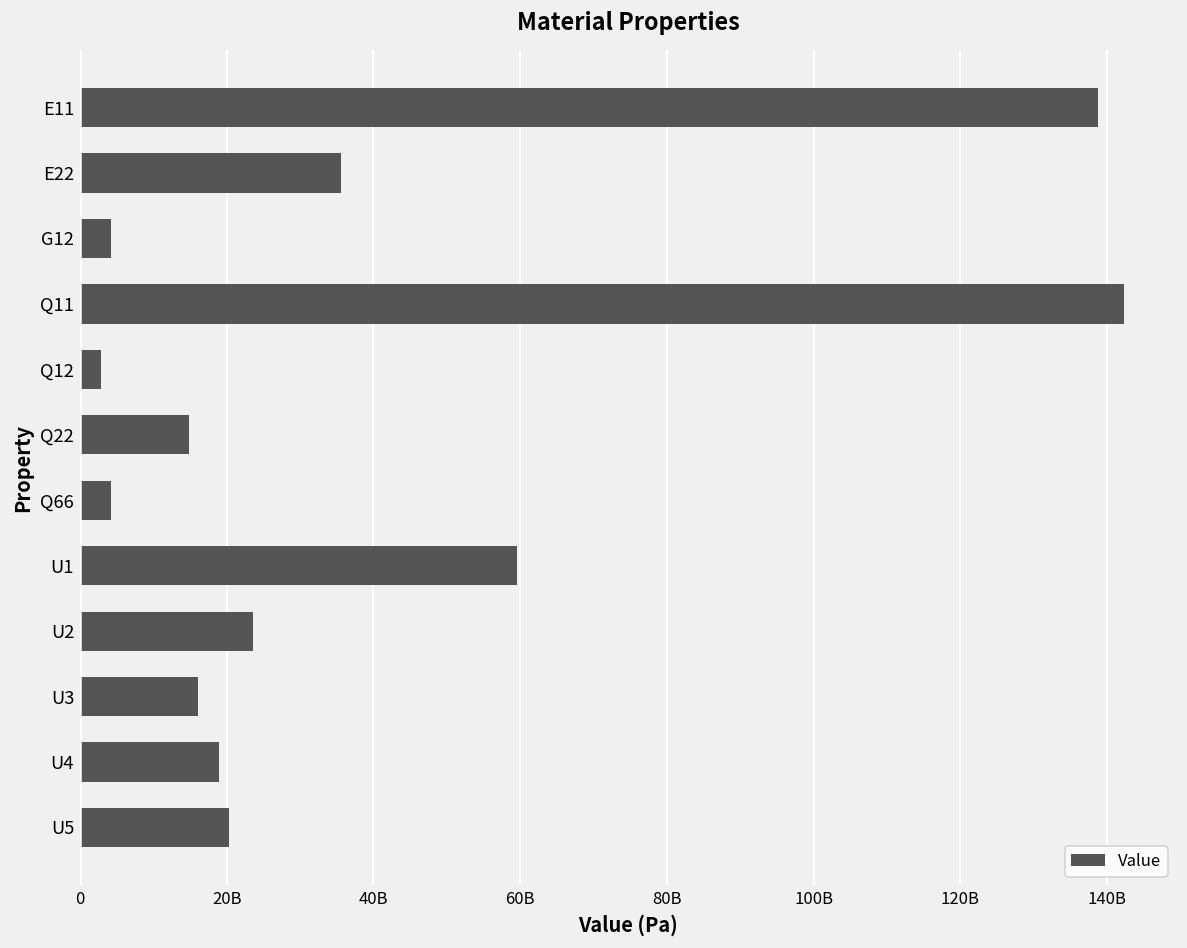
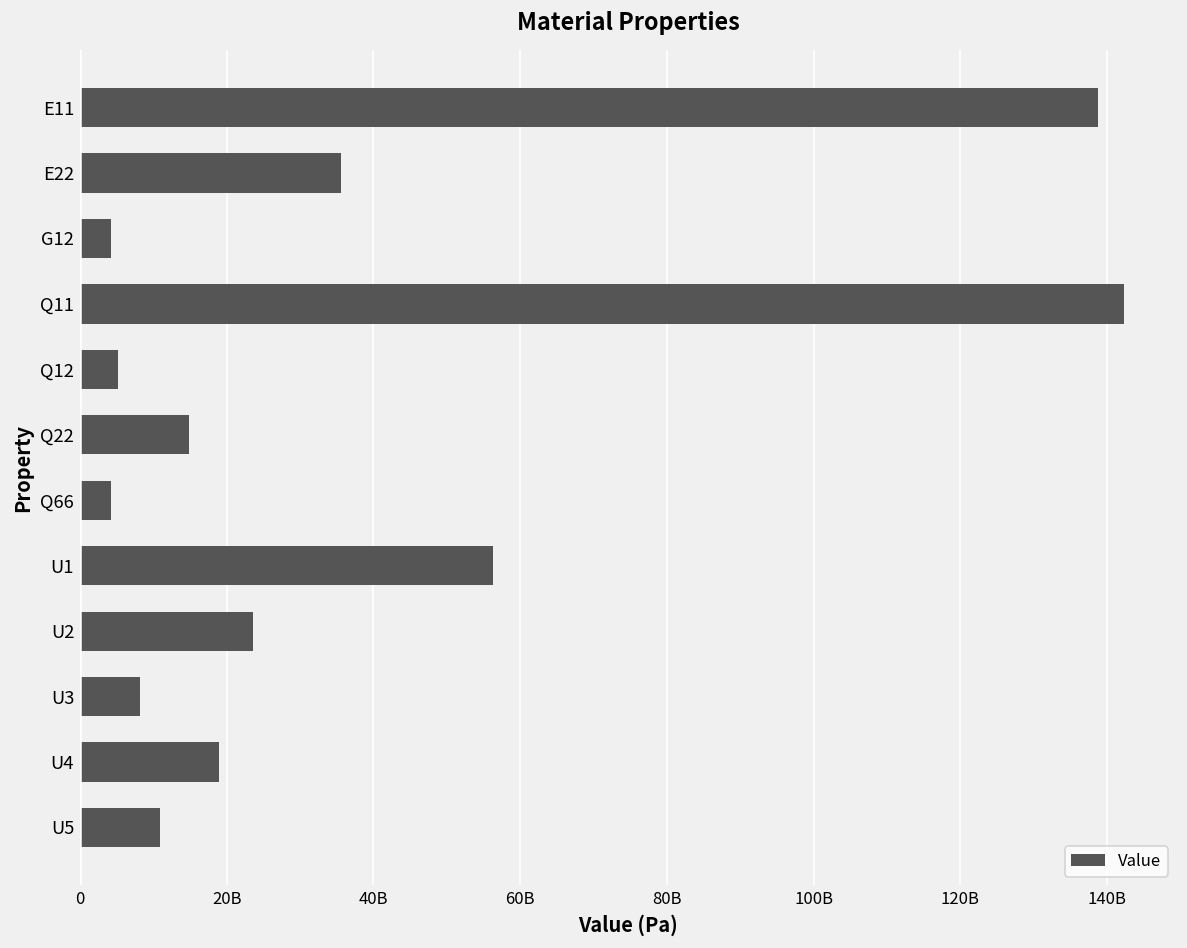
Q12: 3000000000 -> 5000000000
U1: 60000000000 -> 56000000000
U3: 16000000000 -> 8000000000
U5: 20000000000 -> 11000000000
